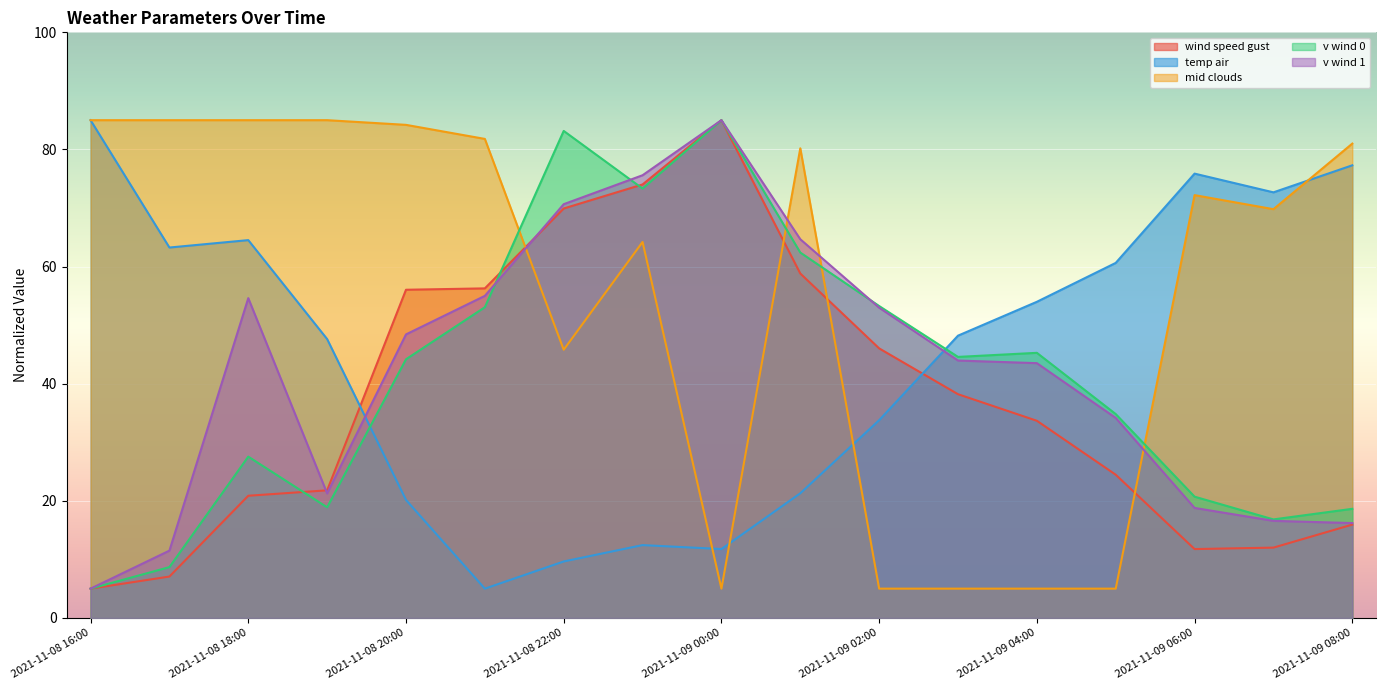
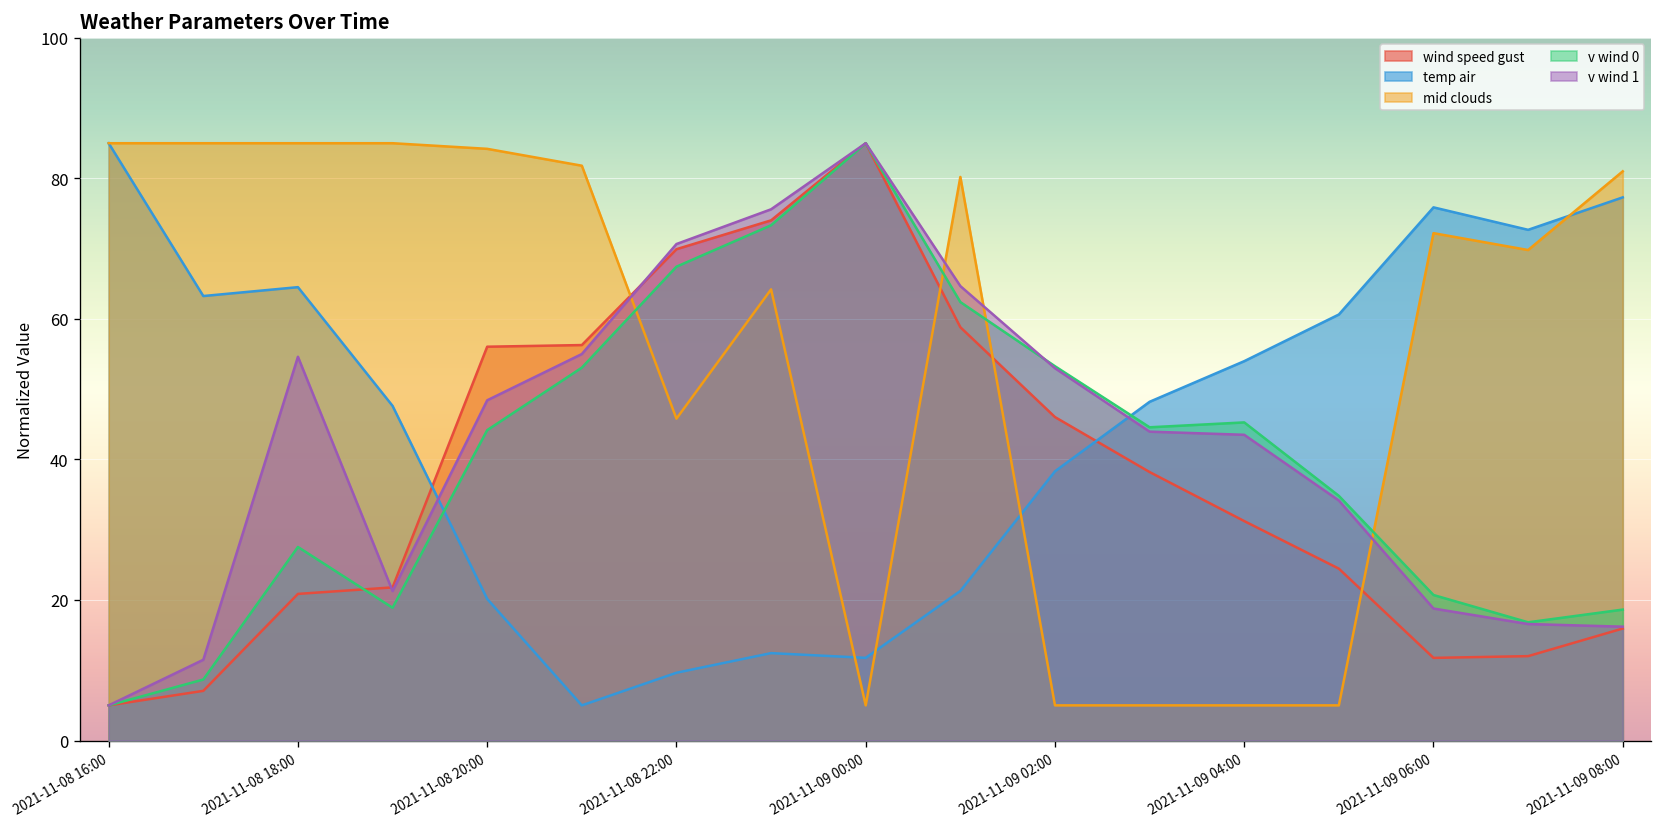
v wind 0, 2021-11-08 22:00: 83 -> 67
temp air, 2021-11-09 02:00: 34 -> 38
wind speed gust, 2021-11-09 04:00: 34 -> 31
